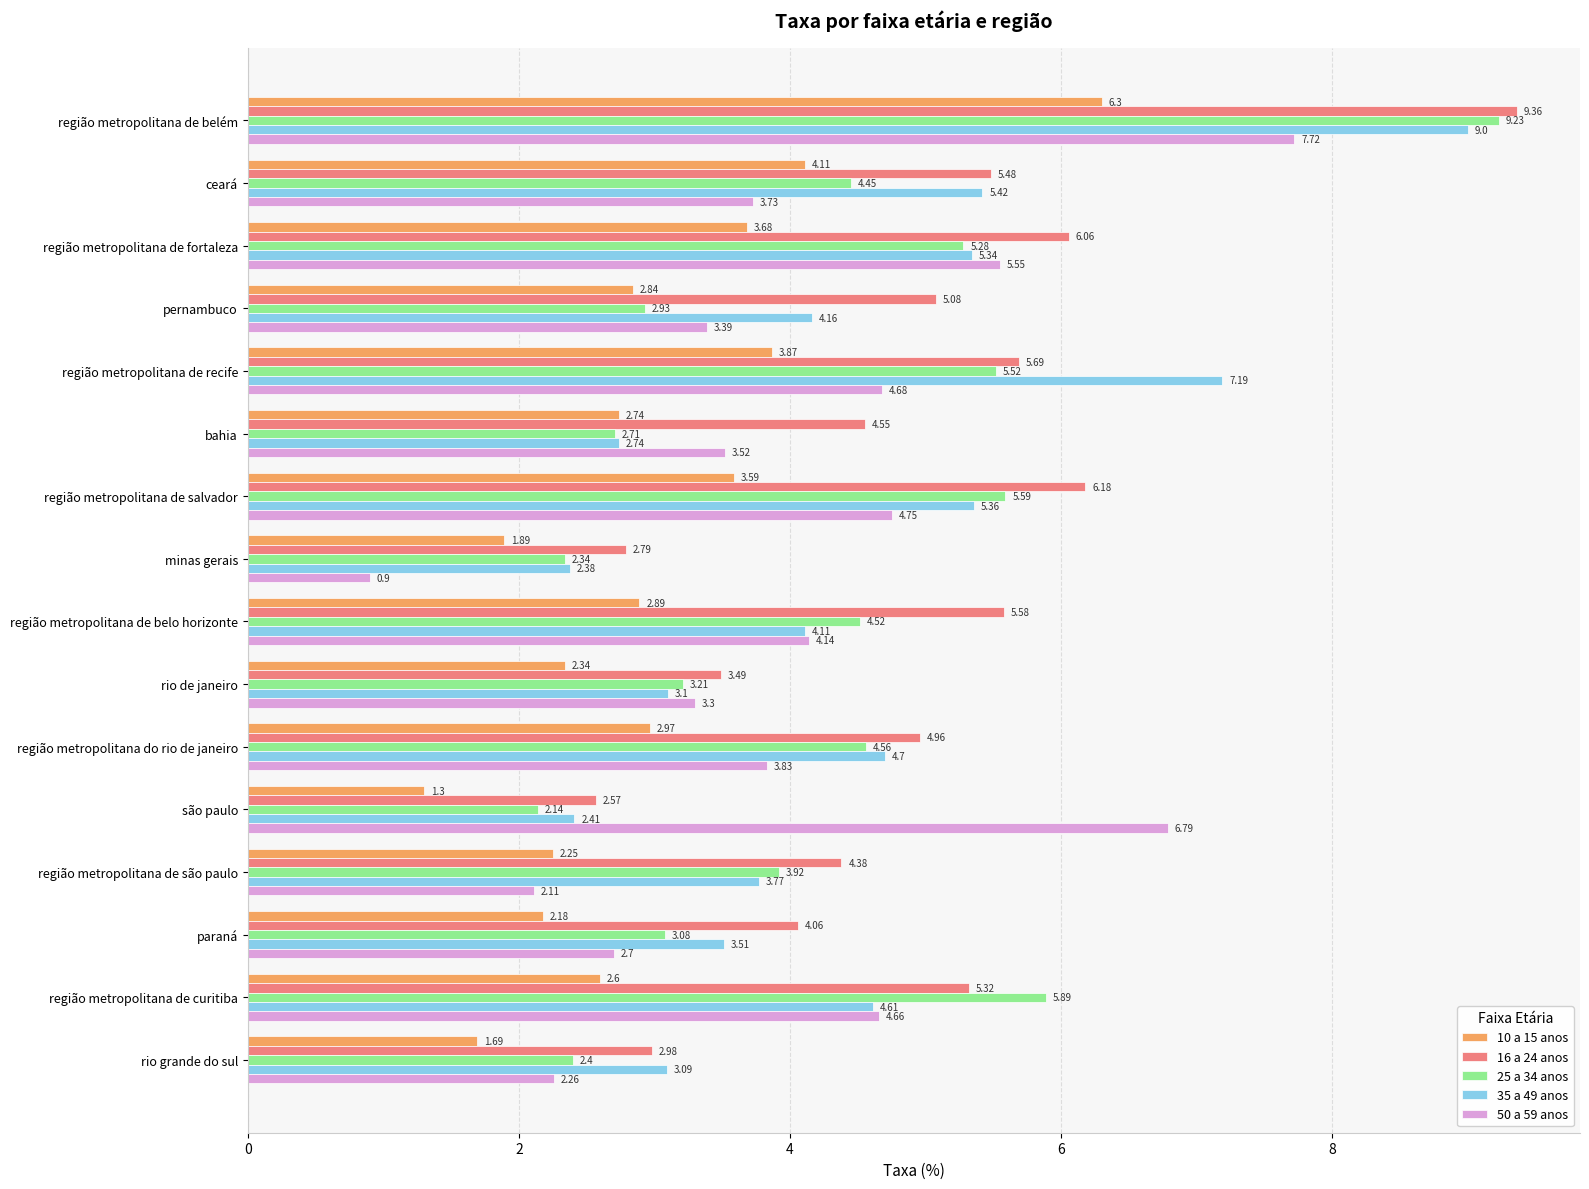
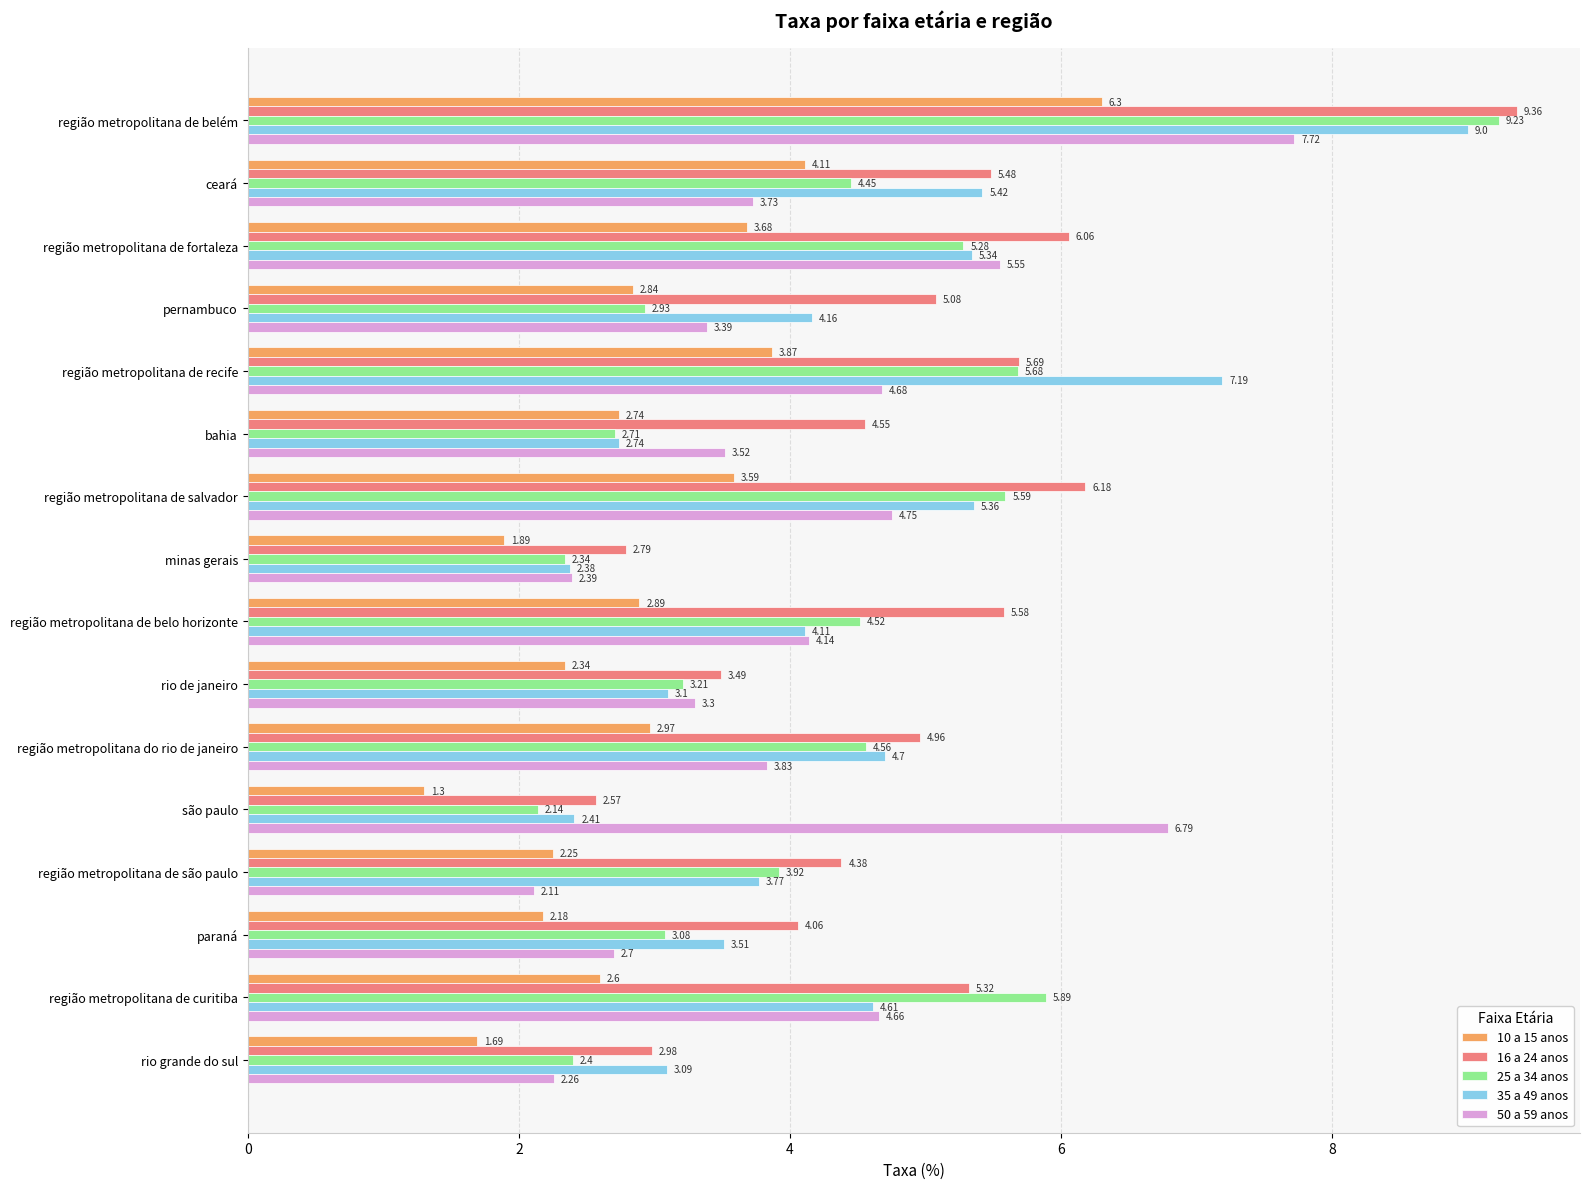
25 a 34 anos, região metropolitana de recife: 5.52 -> 5.68
50 a 59 anos, minas gerais: 0.9 -> 2.39
